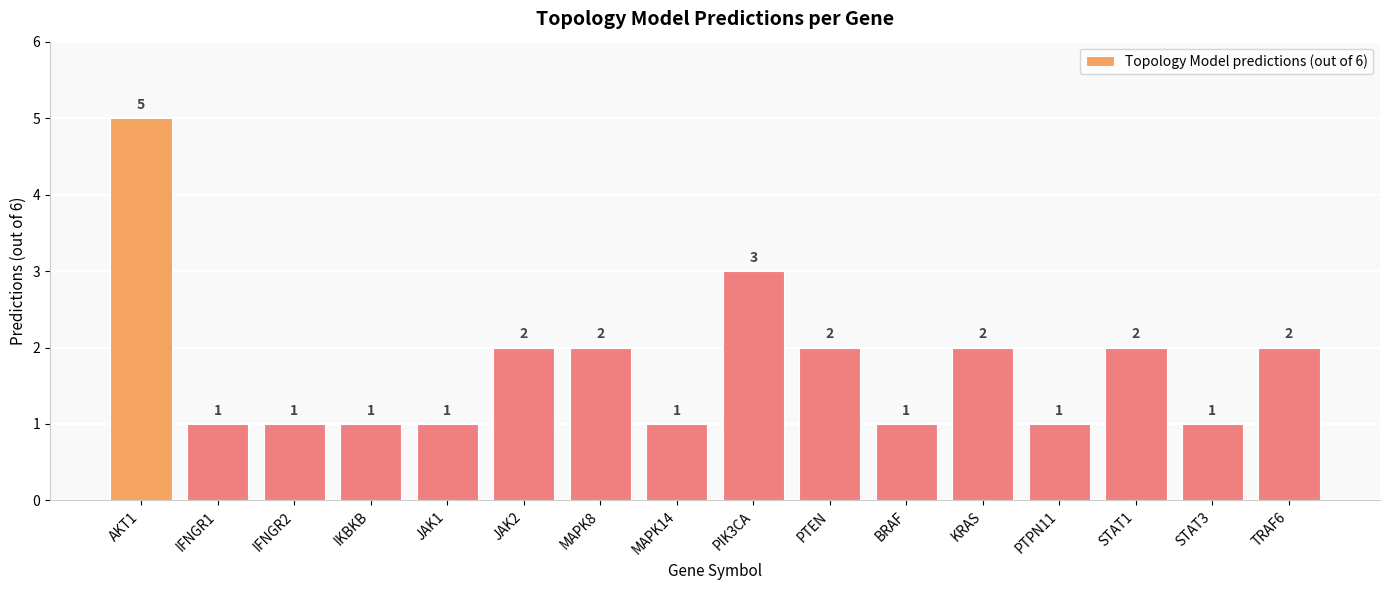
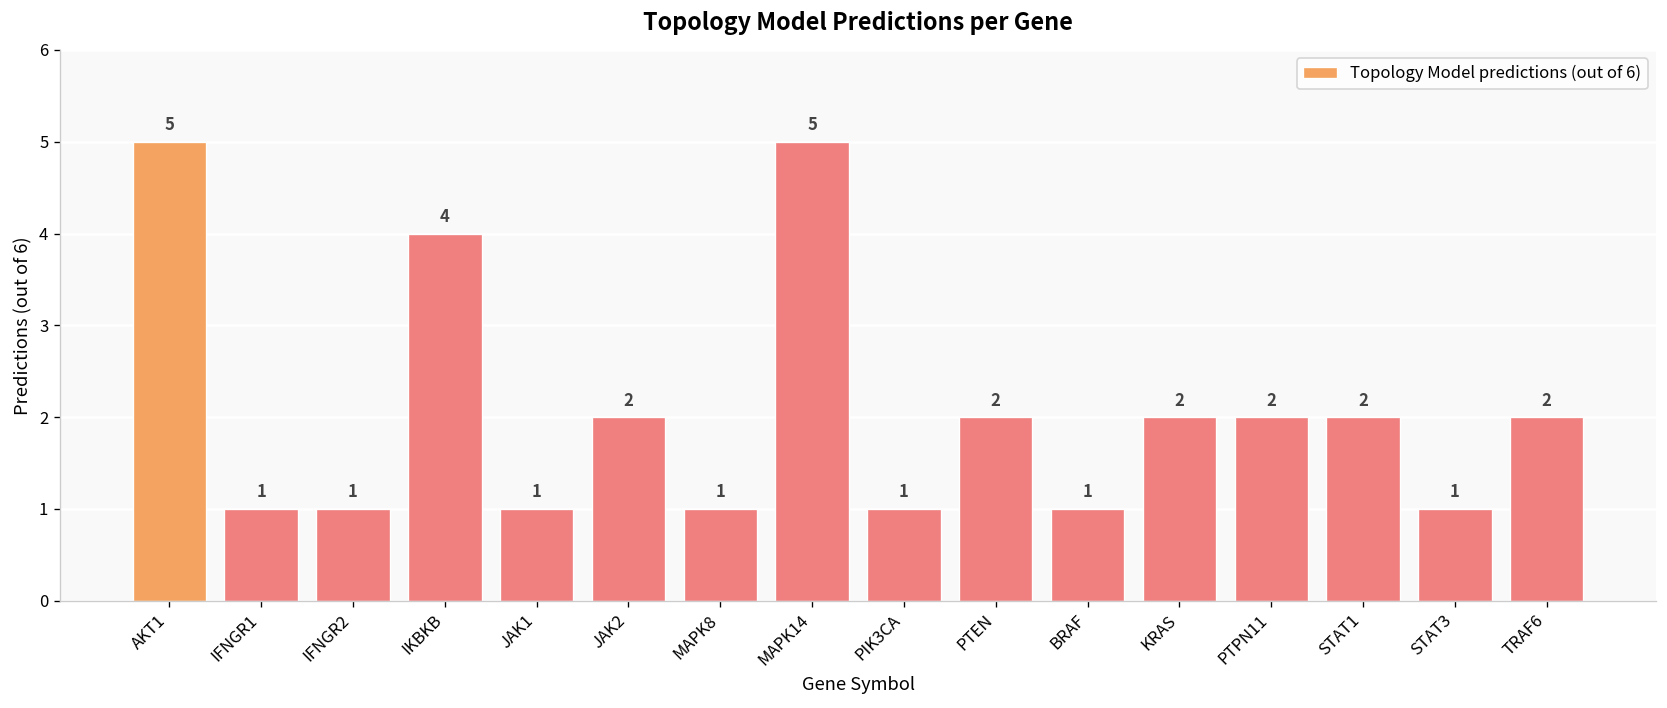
IKBKB: 1 -> 4
MAPK8: 2 -> 1
MAPK14: 1 -> 5
PIK3CA: 3 -> 1
PTPN11: 1 -> 2
